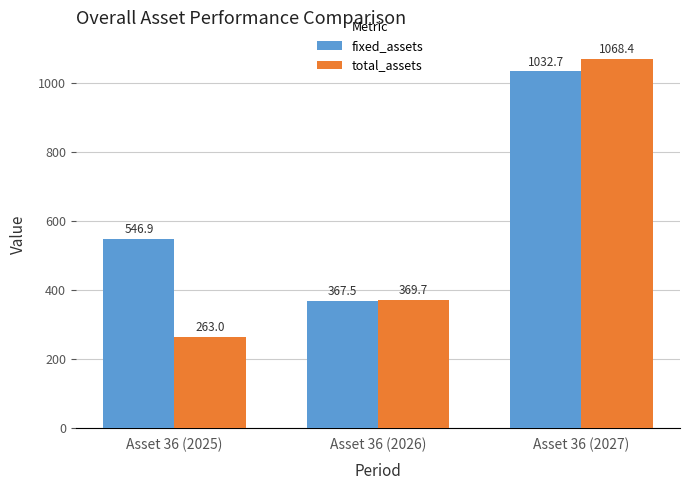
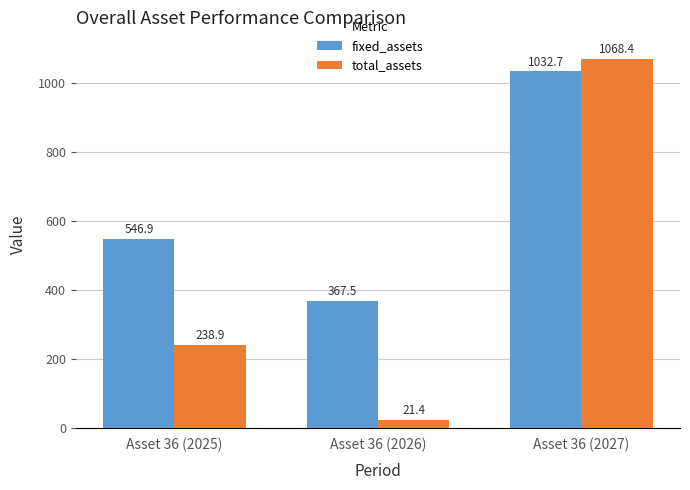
total_assets, Asset 36 (2025): 263.0 -> 238.9
total_assets, Asset 36 (2026): 369.7 -> 21.4
